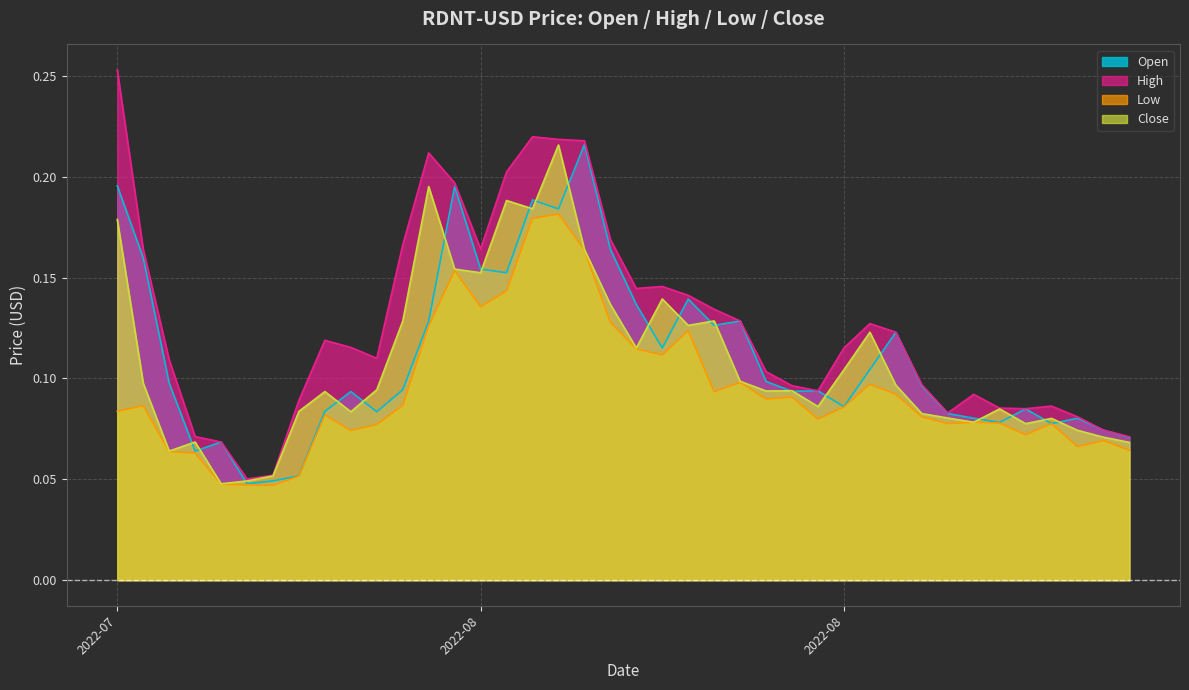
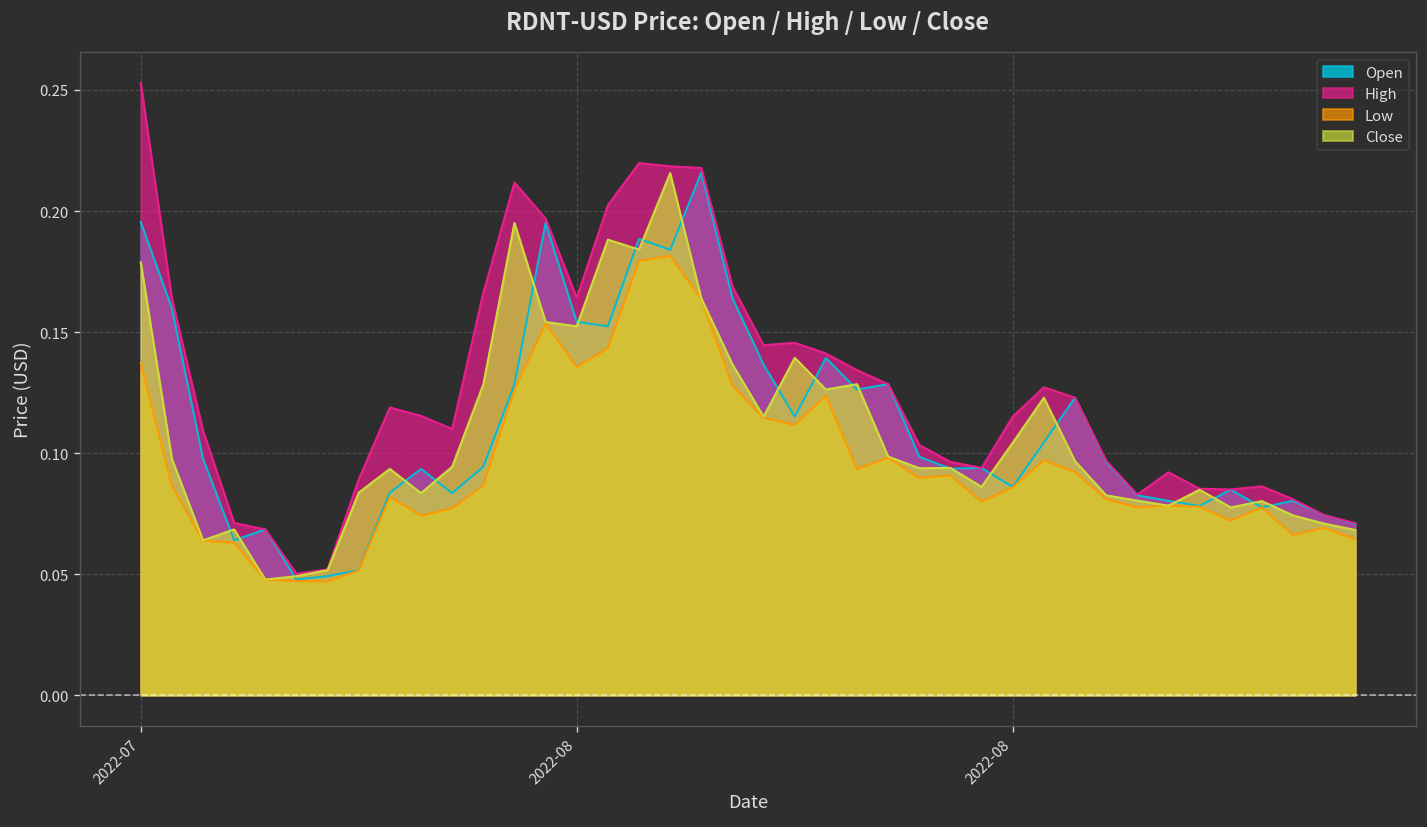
Low, 2022-07: 0.084 -> 0.137
